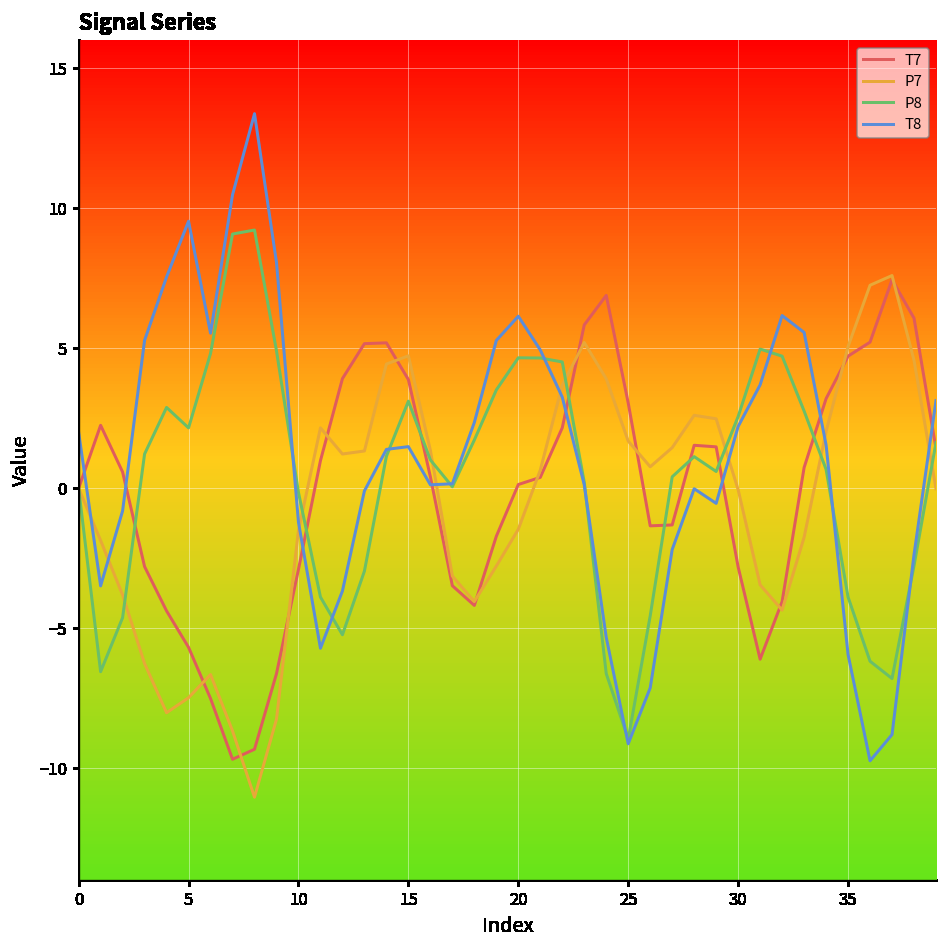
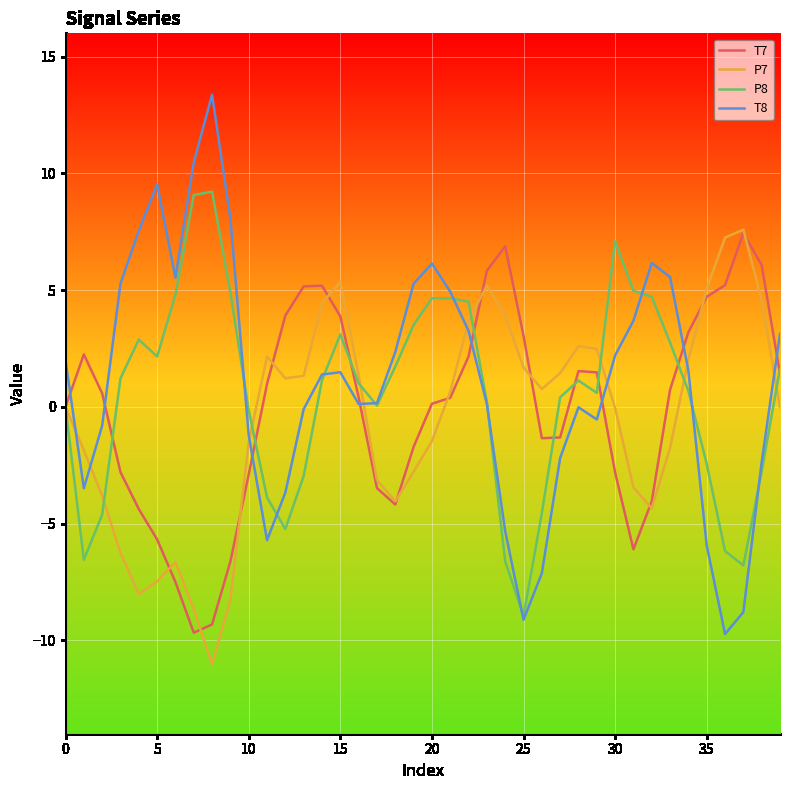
P7, 15: 4.7 -> 5.4
P8, 30: 2.6 -> 7.1
P8, 35: -3.9 -> -2.4
